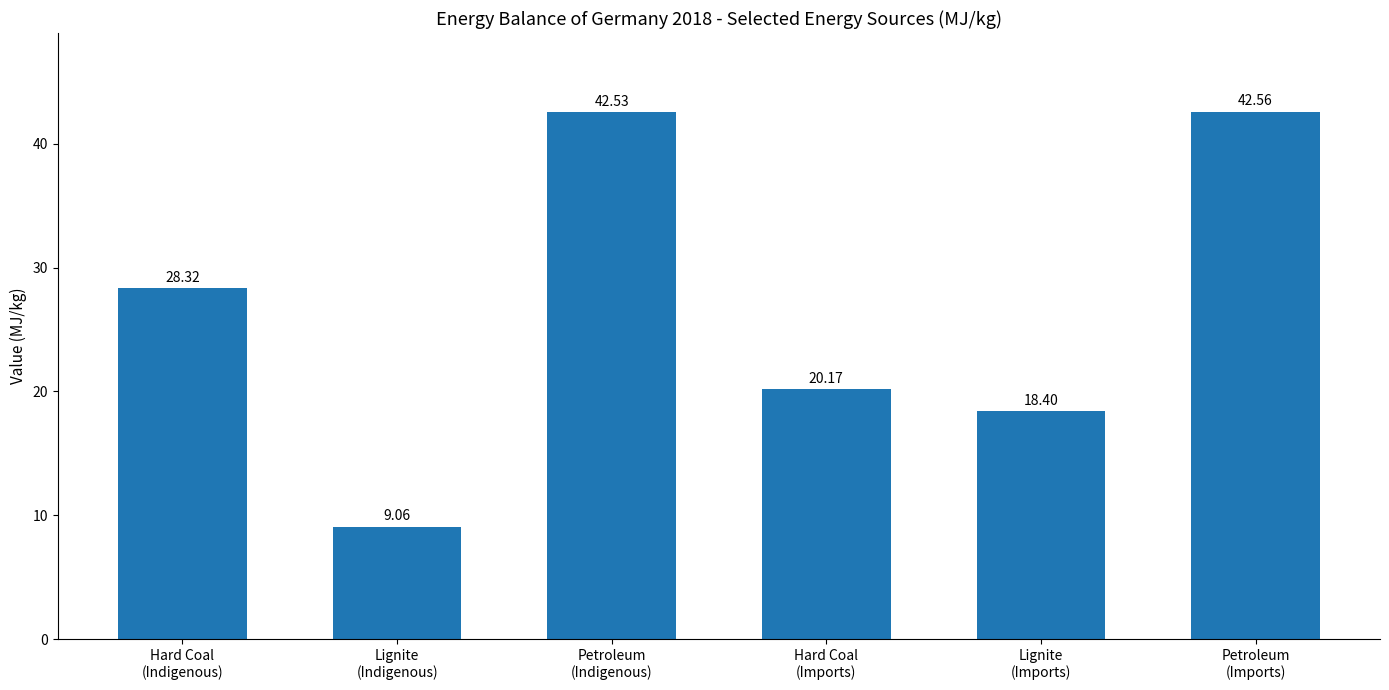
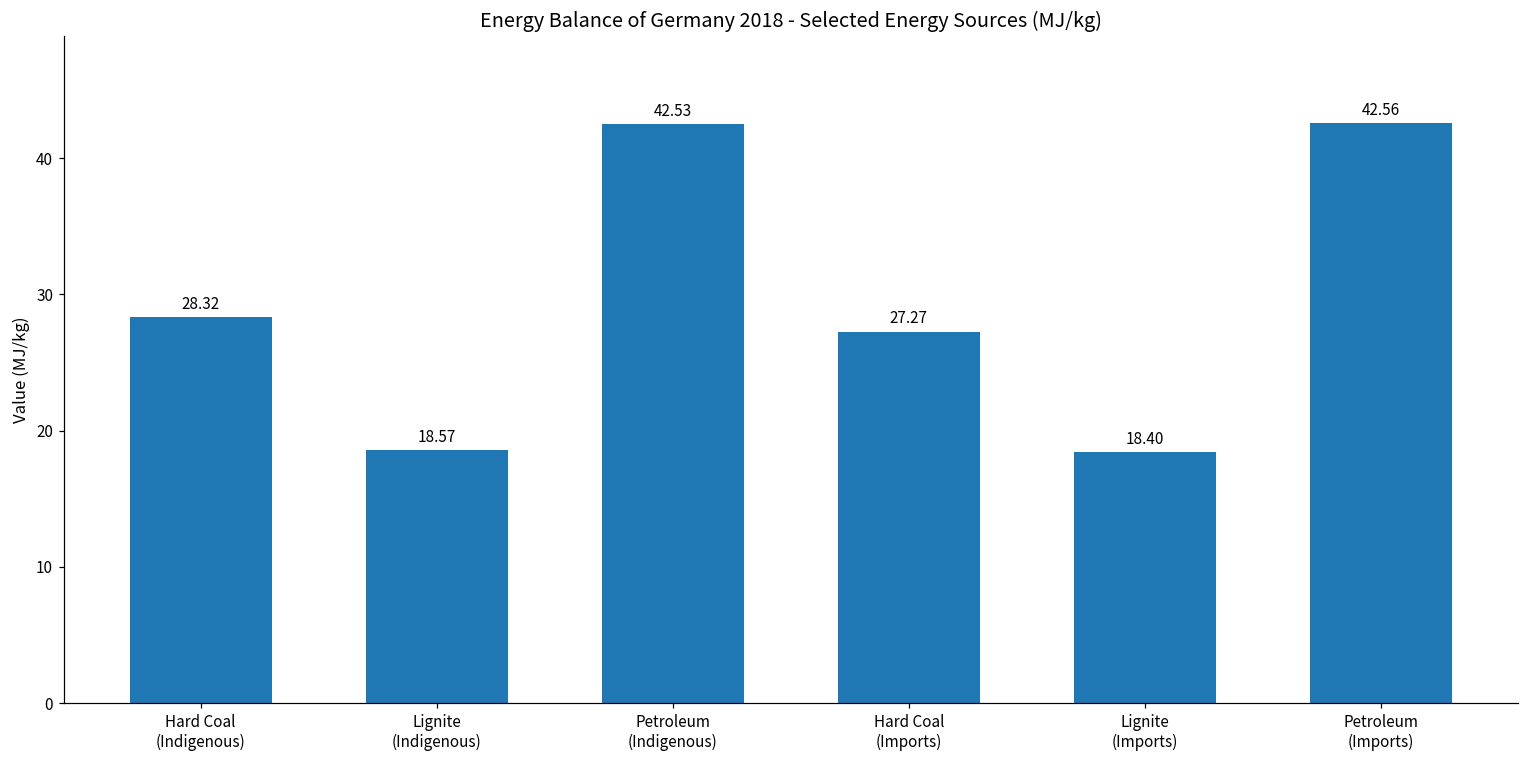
Lignite (Indigenous): 9.06 -> 18.57
Hard Coal (Imports): 20.17 -> 27.27
